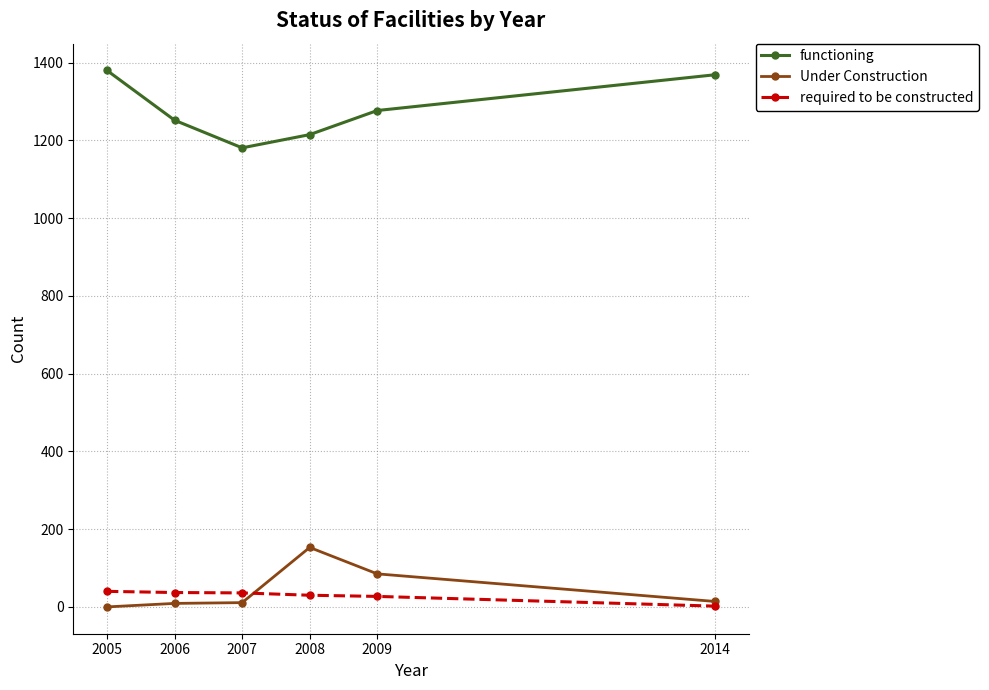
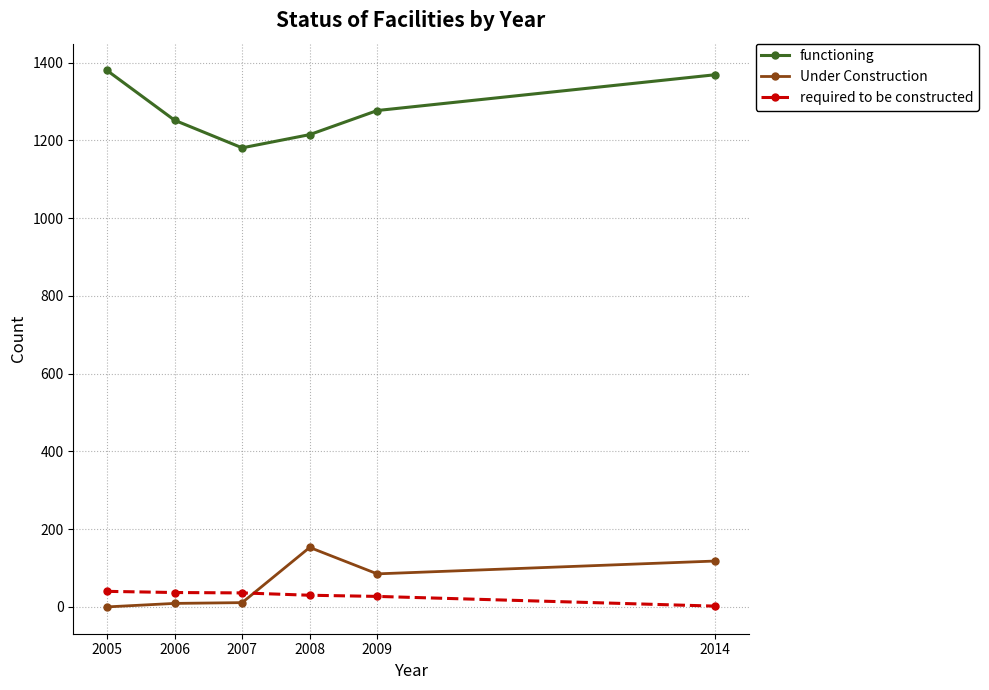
Under Construction, 2014: 10 -> 120
